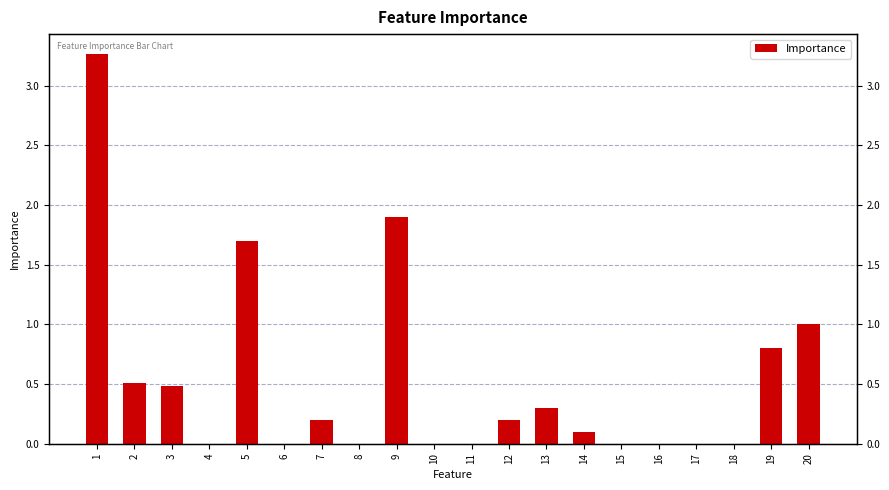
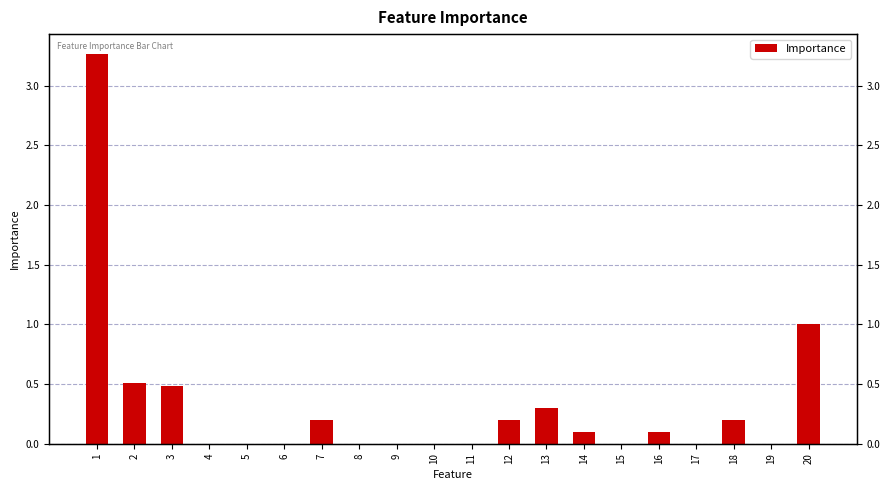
5: 1.7 -> 0.0
9: 1.9 -> 0.0
16: 0.0 -> 0.1
18: 0.0 -> 0.2
19: 0.8 -> 0.0
